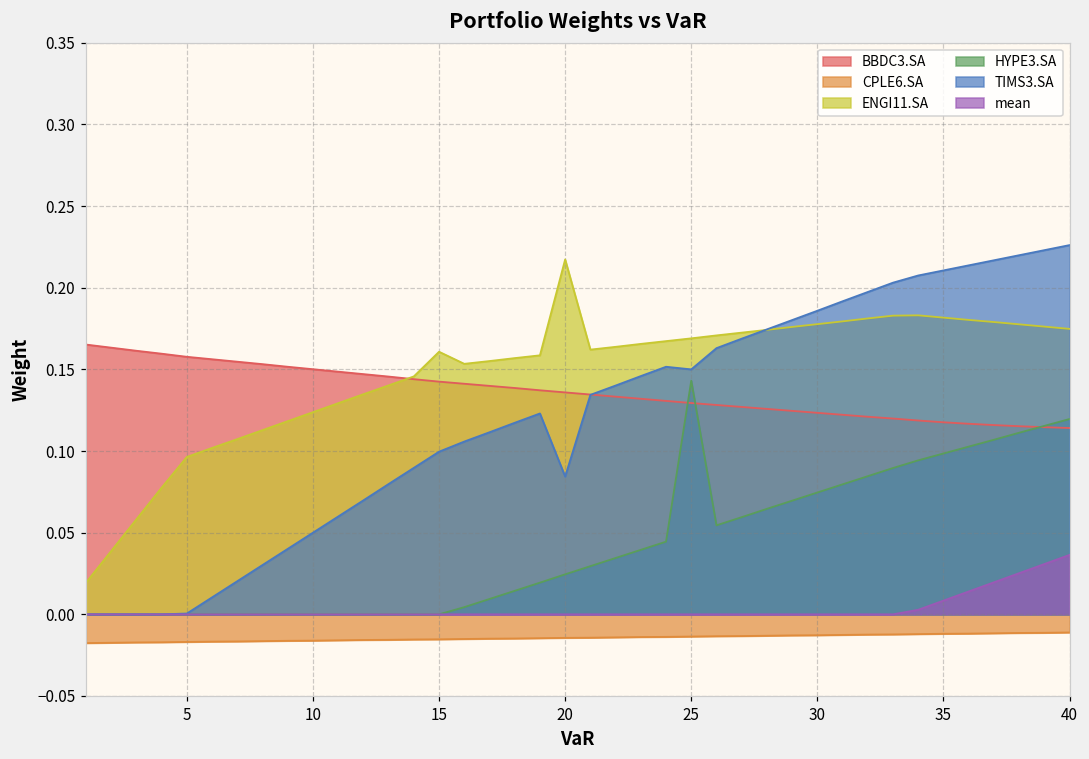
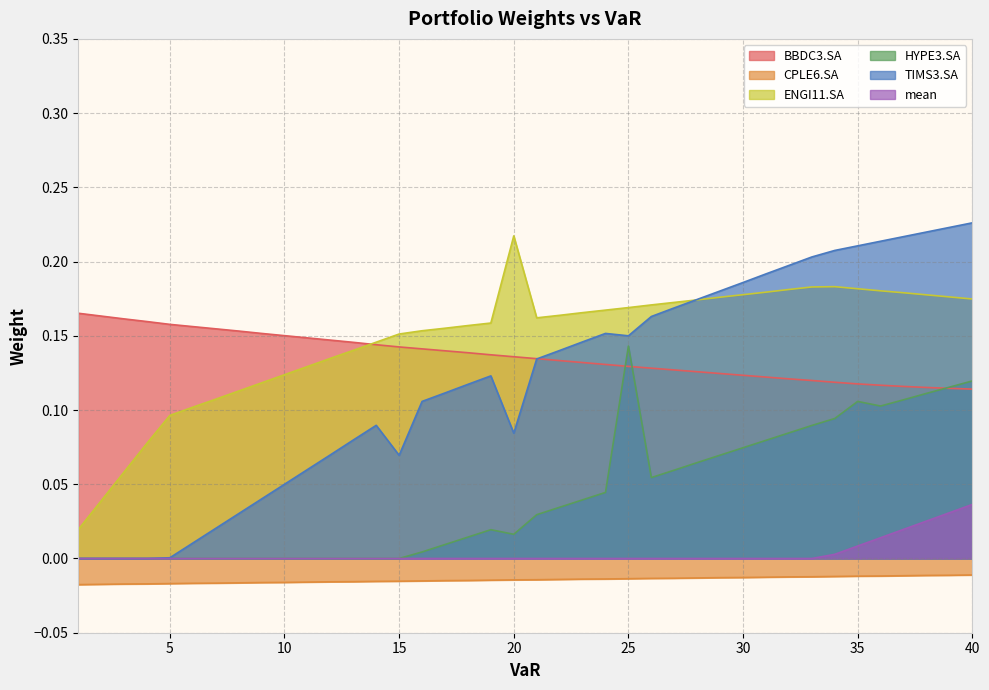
ENGI11.SA, 15: 0.161 -> 0.151
TIMS3.SA, 15: 0.100 -> 0.070
HYPE3.SA, 20: 0.025 -> 0.016
HYPE3.SA, 35: 0.099 -> 0.106
